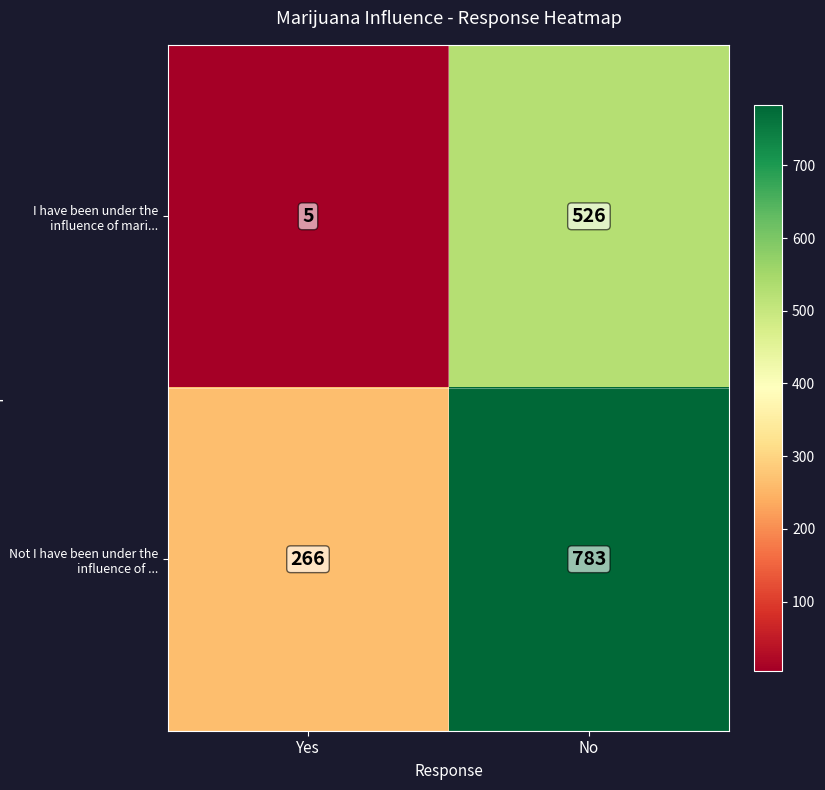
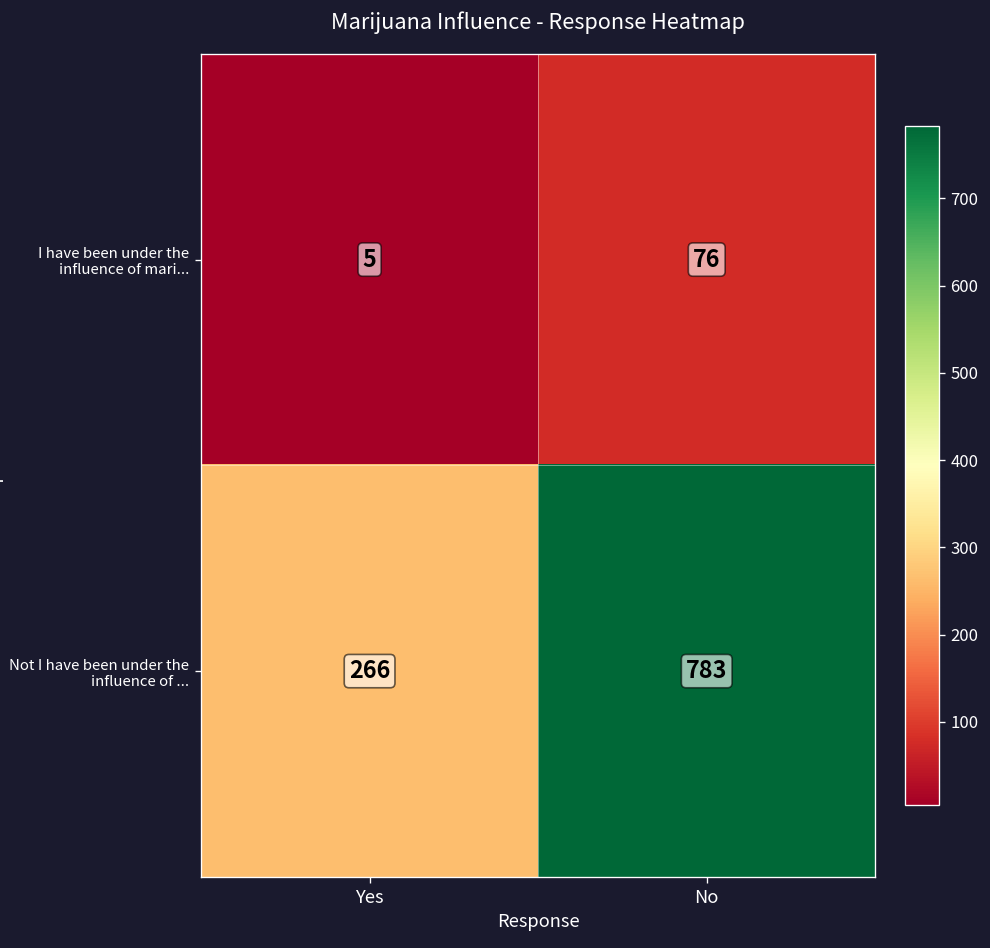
I have been under the influence of mari..., No: 526 -> 76
